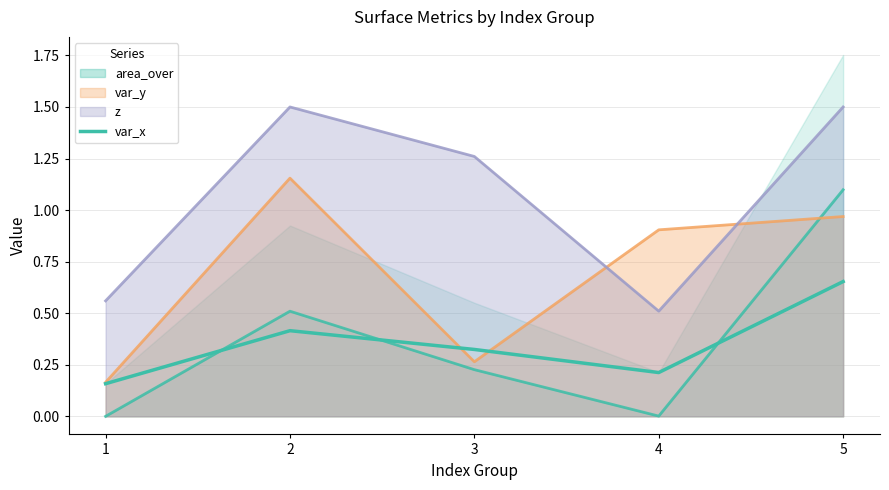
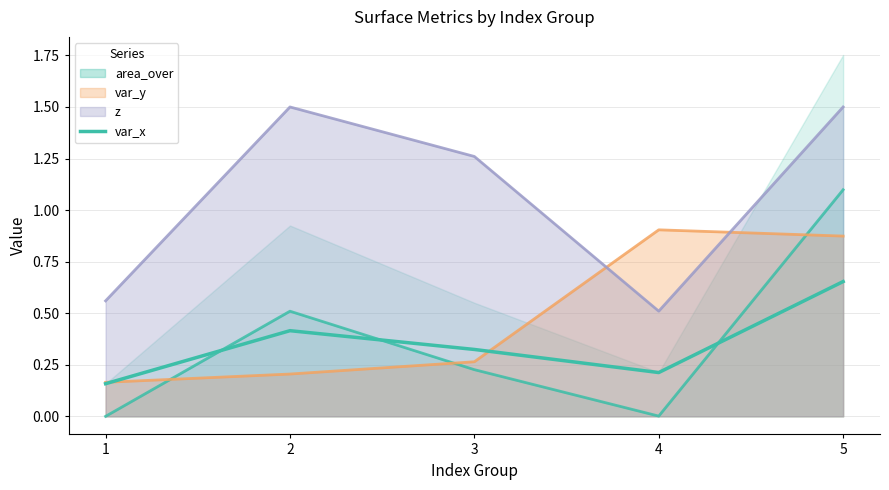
var_y, 2: 1.15 -> 0.21
var_y, 5: 0.97 -> 0.87
